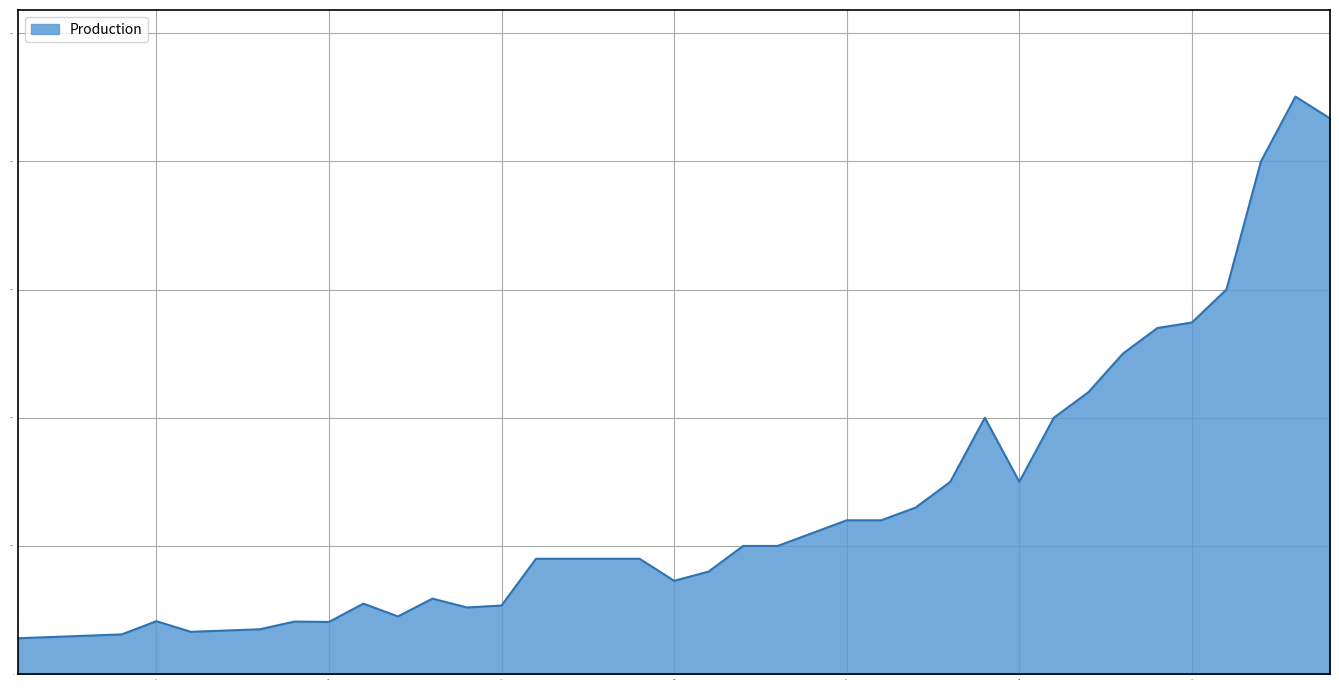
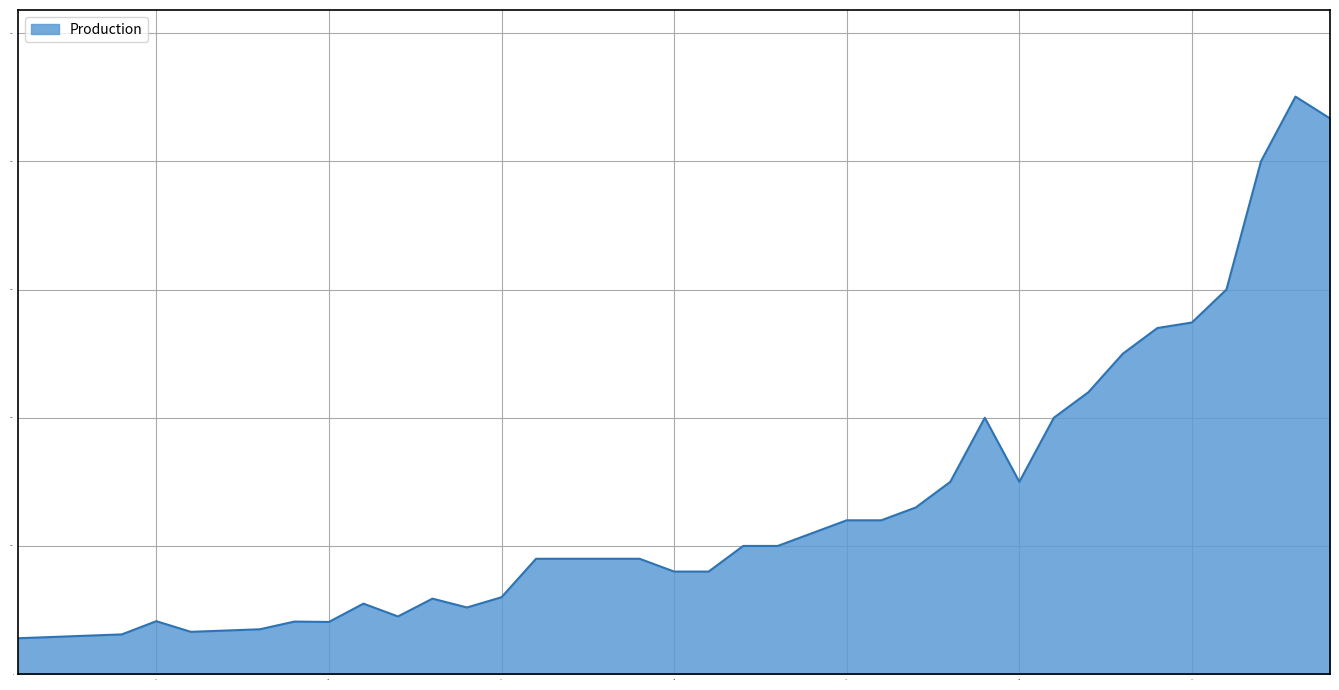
1975: 540 -> 600
1980: 730 -> 800
